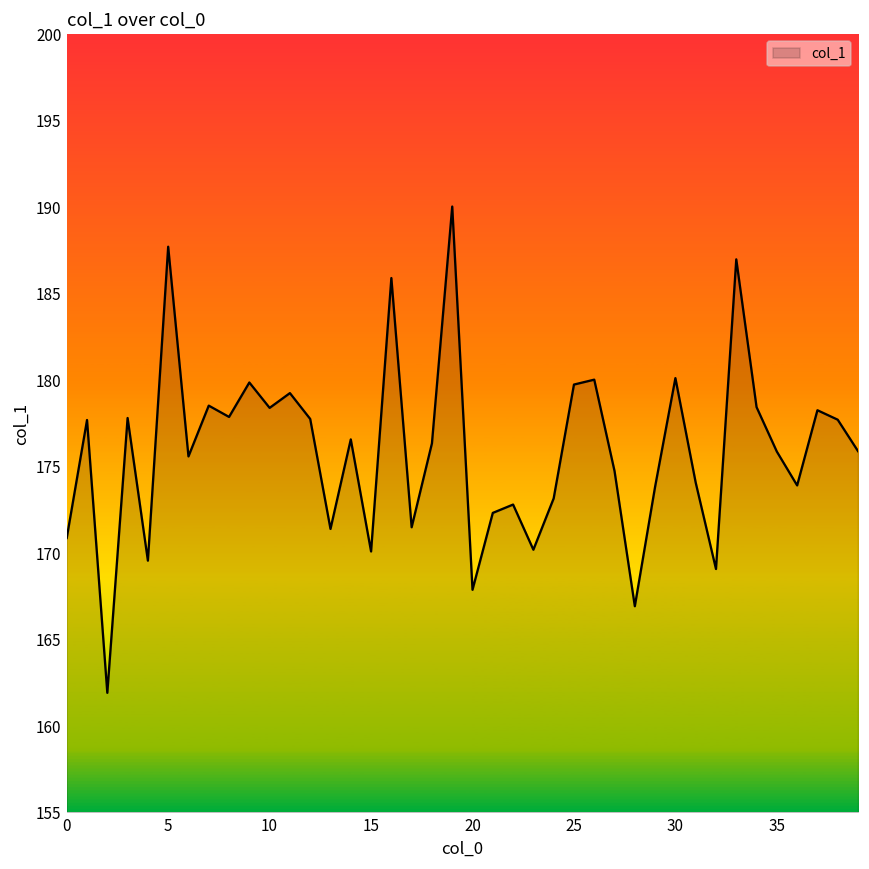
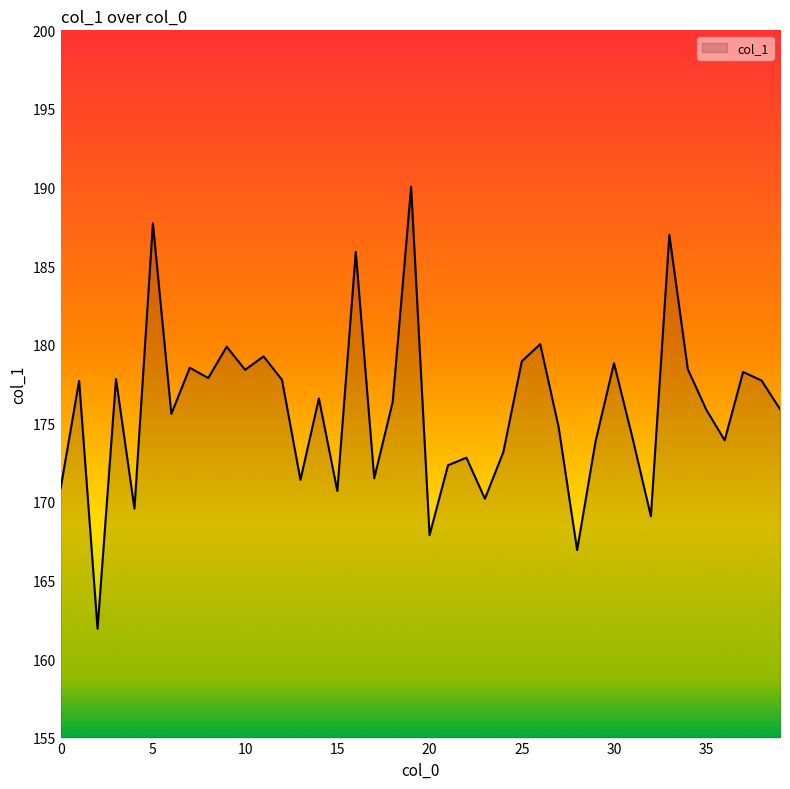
15: 170.1 -> 170.7
25: 179.7 -> 178.9
30: 180.1 -> 178.8
